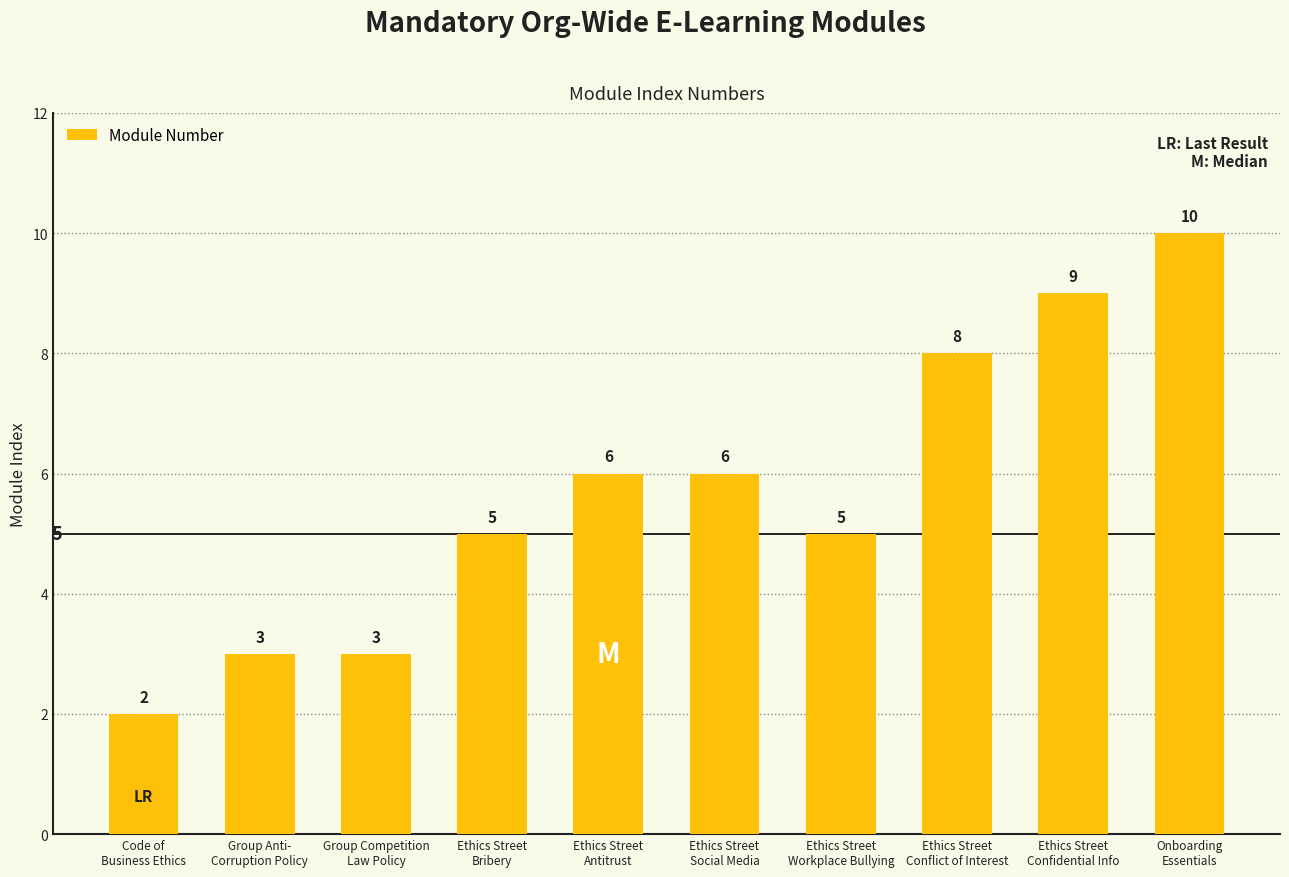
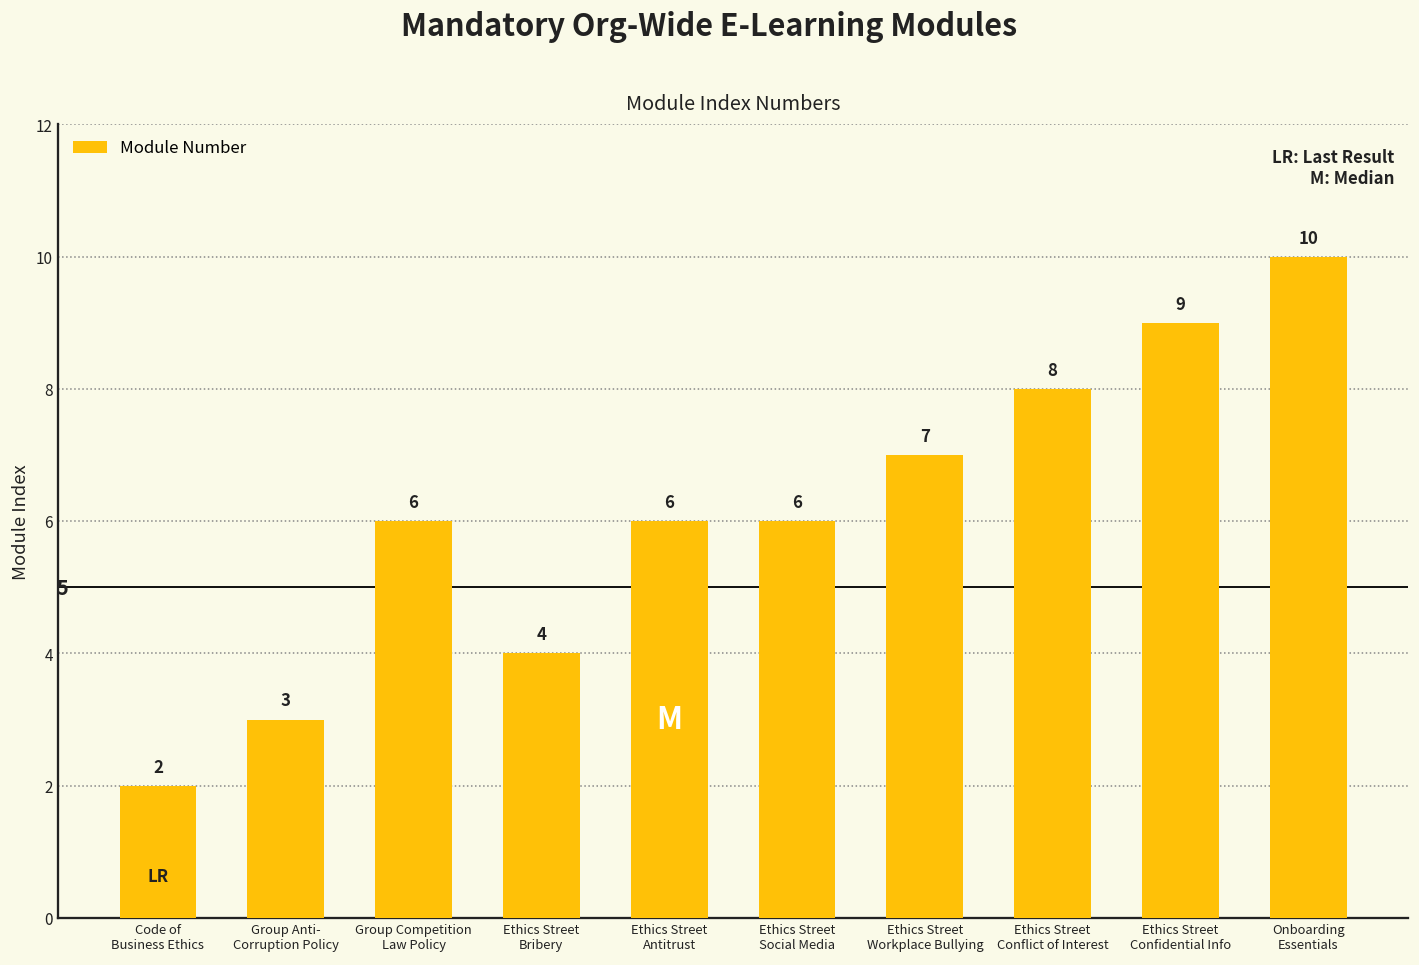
Group Competition Law Policy: 3 -> 6
Ethics Street Bribery: 5 -> 4
Ethics Street Workplace Bullying: 5 -> 7
